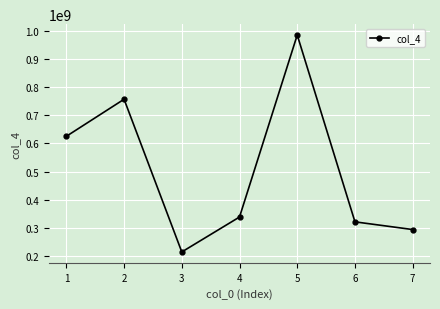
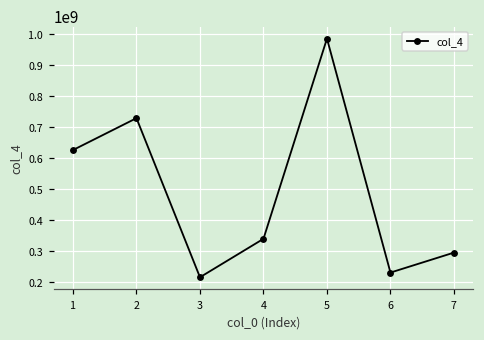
2: 760000000 -> 730000000
6: 320000000 -> 230000000
